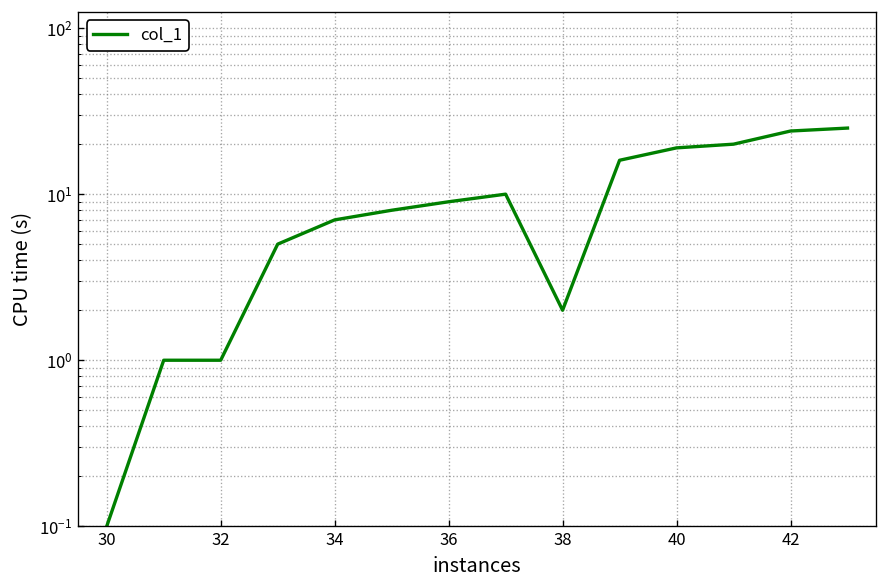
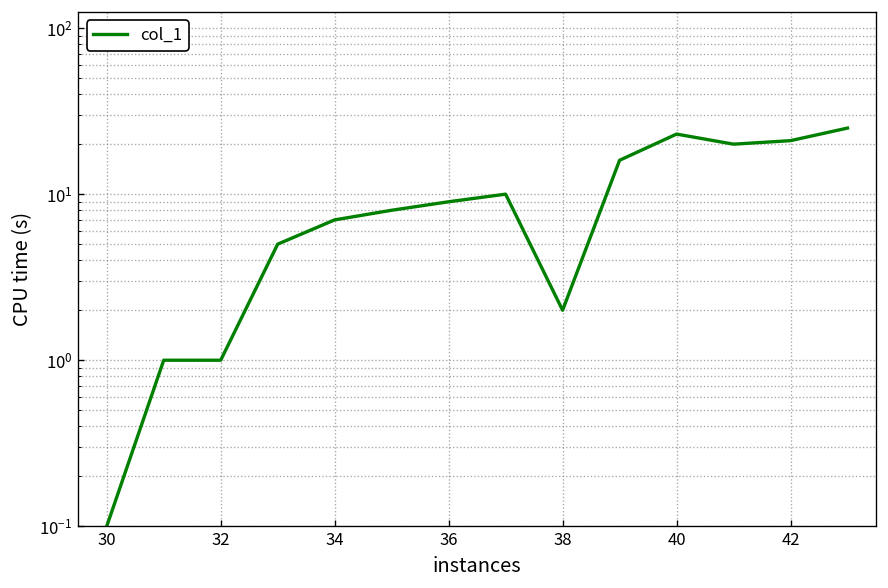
40: 19 -> 23
42: 24 -> 21
